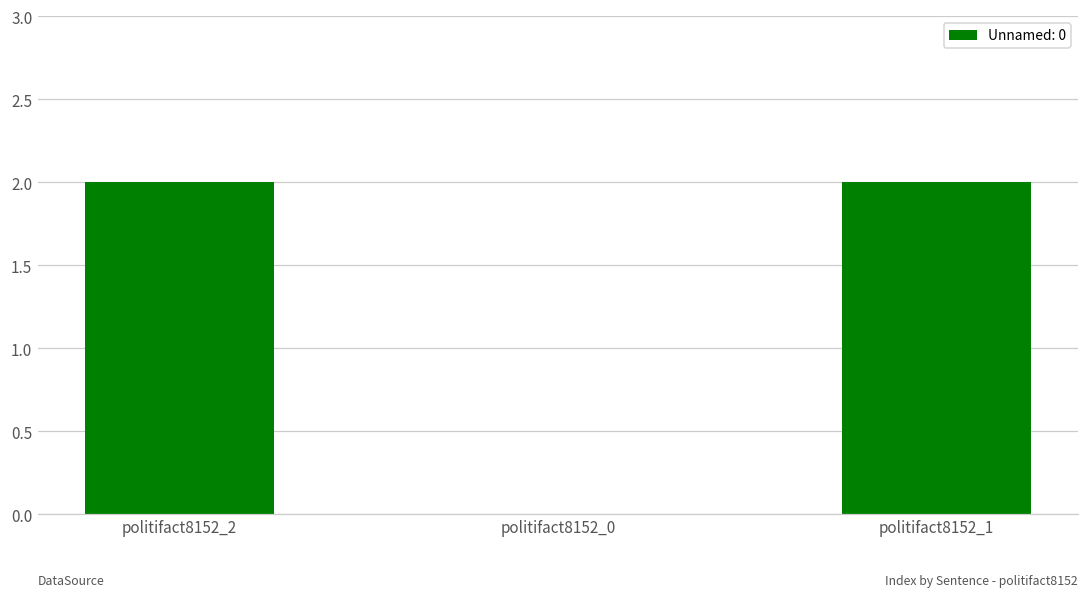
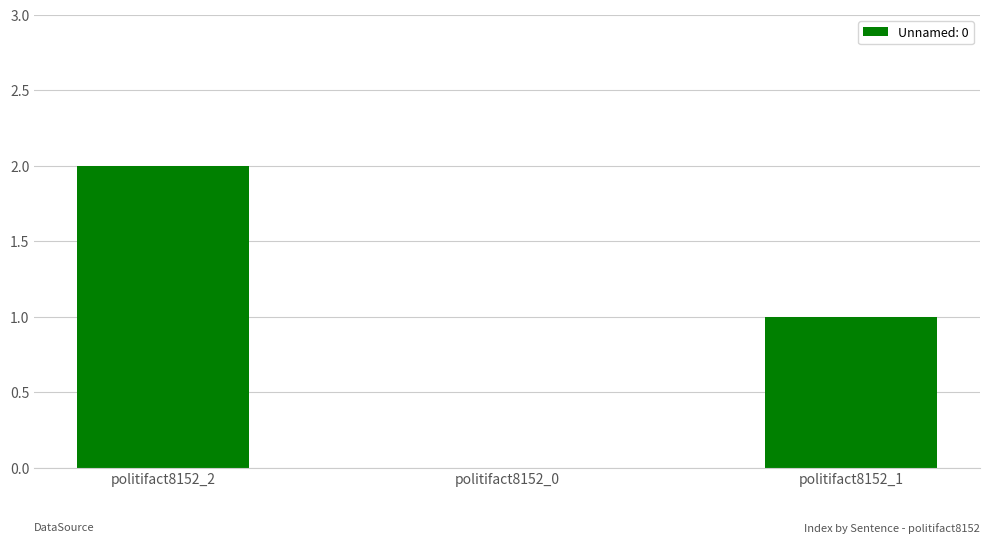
politifact8152_1: 2 -> 1
